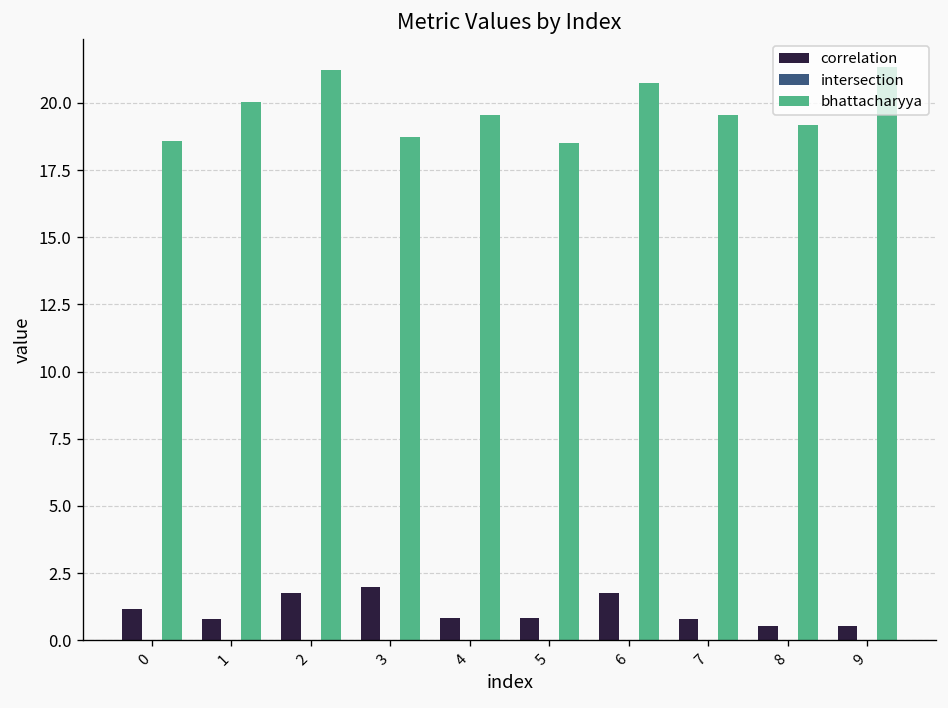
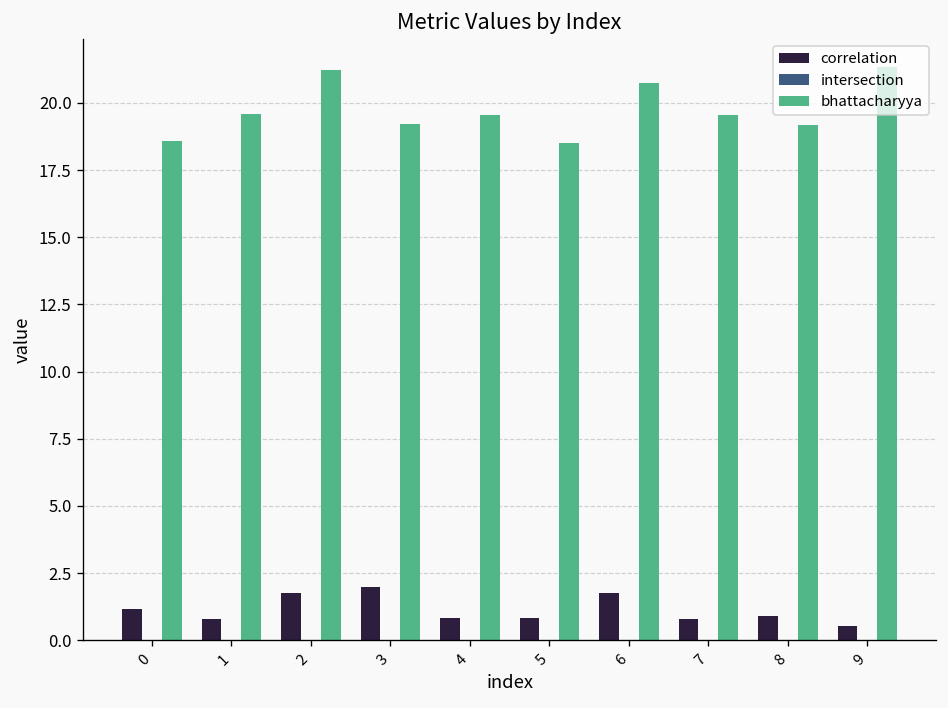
bhattacharyya, 1: 20.0 -> 19.6
bhattacharyya, 3: 18.7 -> 19.2
correlation, 8: 0.5 -> 0.9
